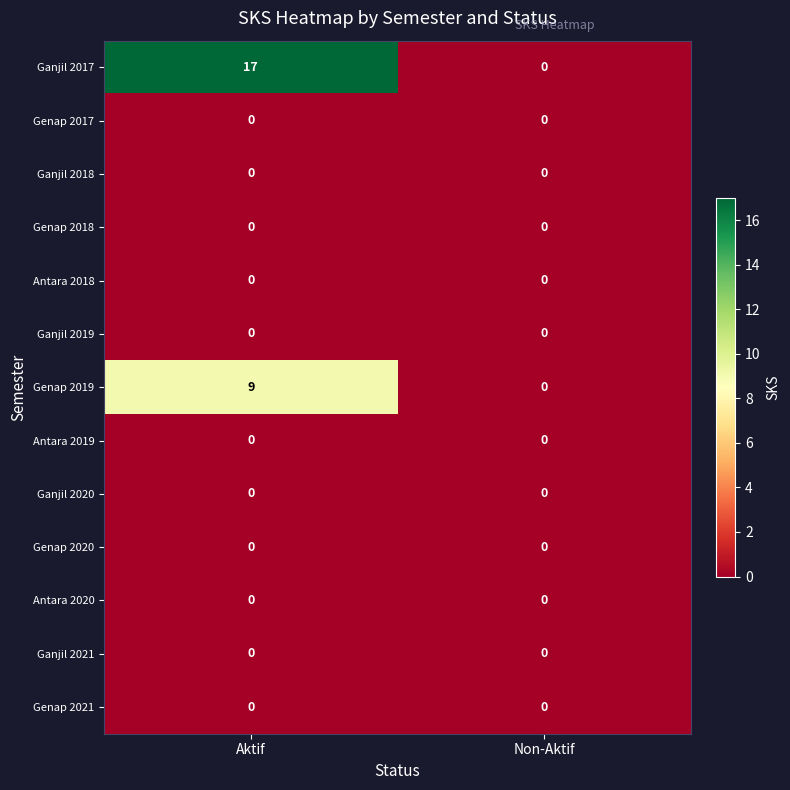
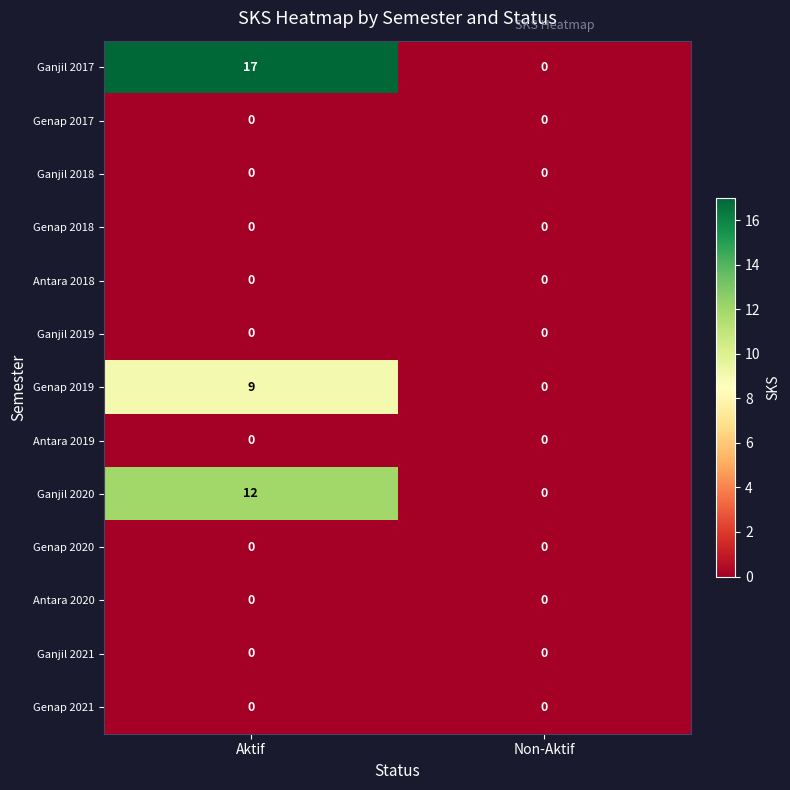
Ganjil 2020, Aktif: 0 -> 12
